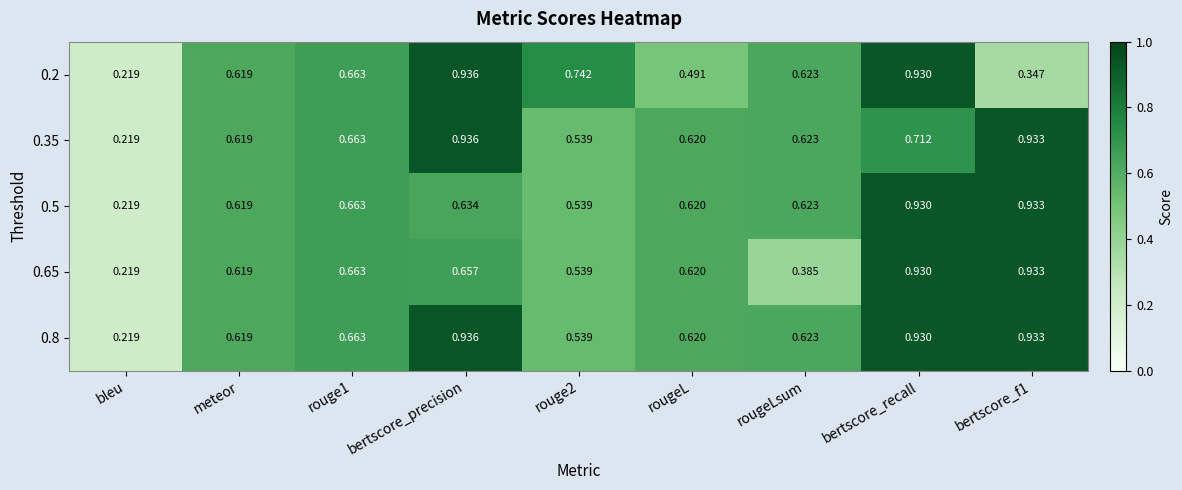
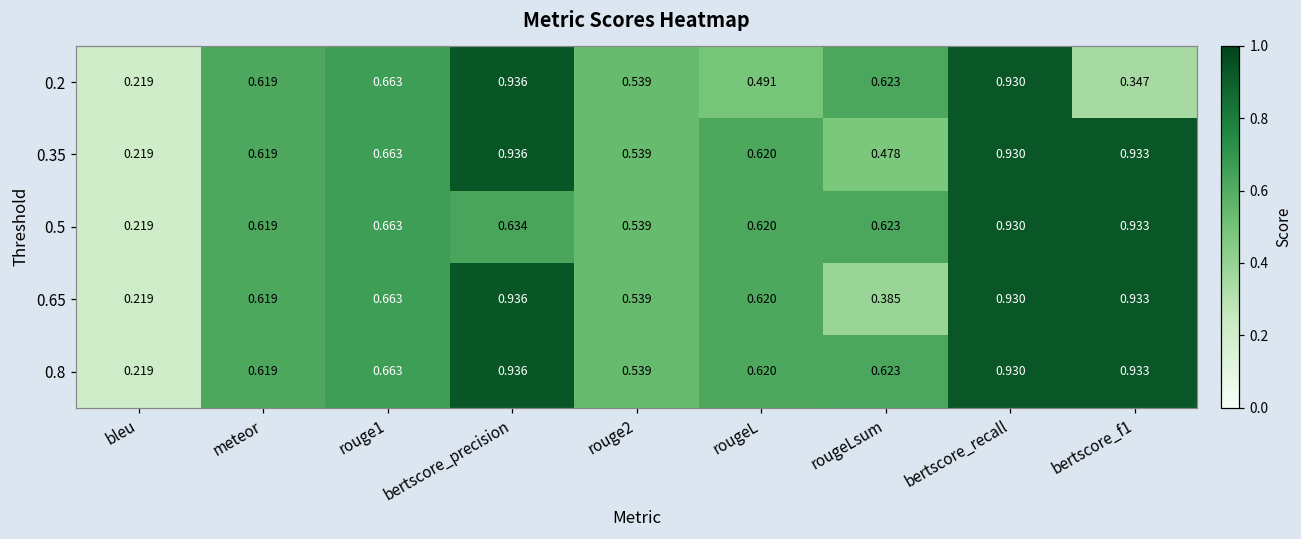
0.2, rouge2: 0.742 -> 0.539
0.35, rougeLsum: 0.623 -> 0.478
0.35, bertscore_recall: 0.712 -> 0.930
0.65, bertscore_precision: 0.657 -> 0.936
